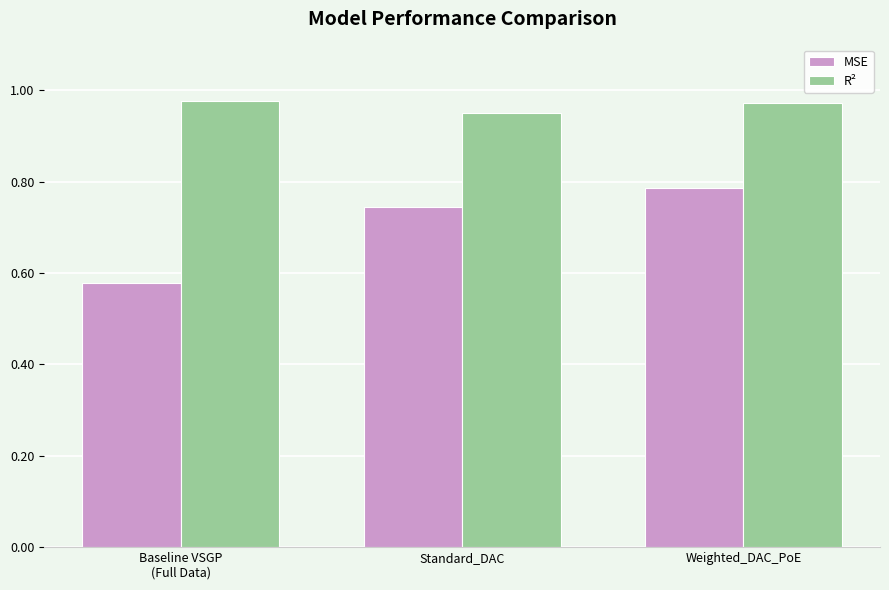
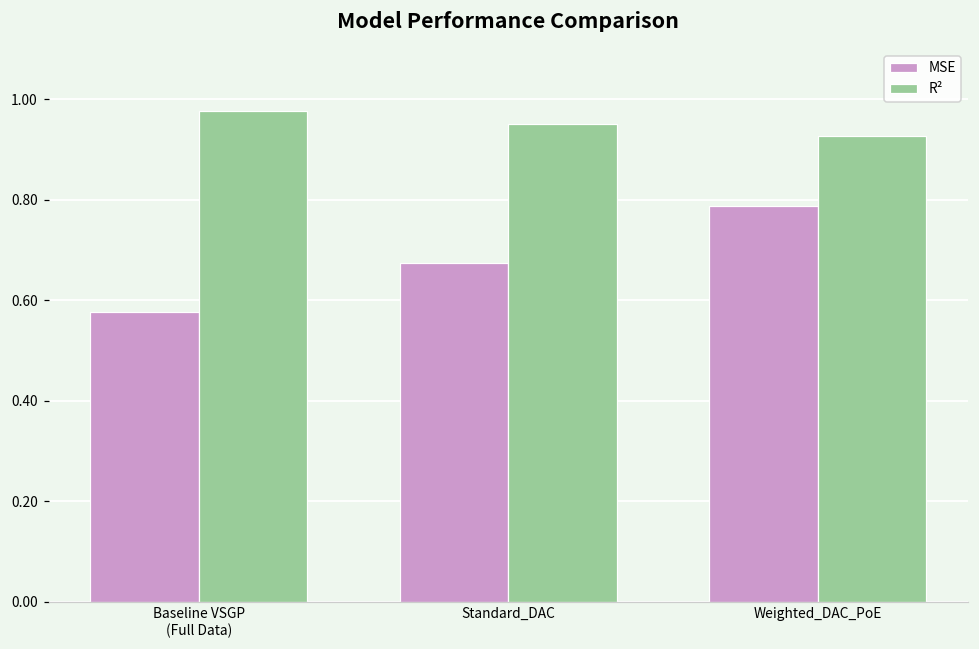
MSE, Standard_DAC: 0.74 -> 0.67
R², Weighted_DAC_PoE: 0.97 -> 0.93
